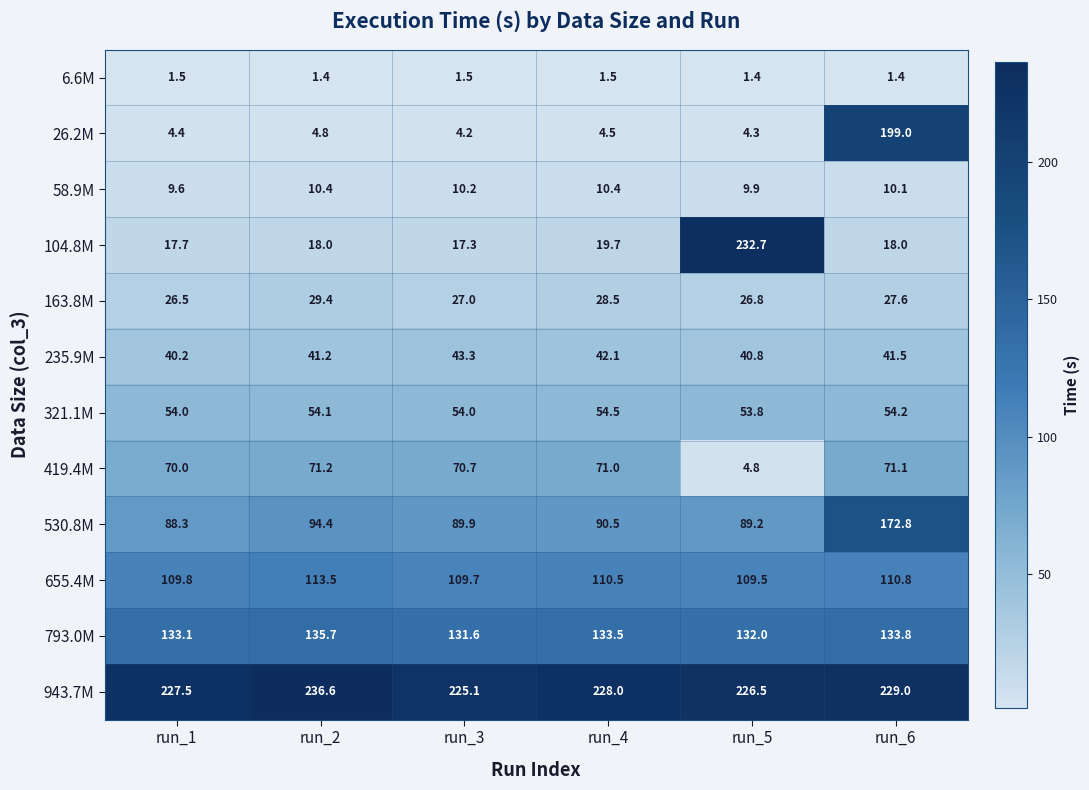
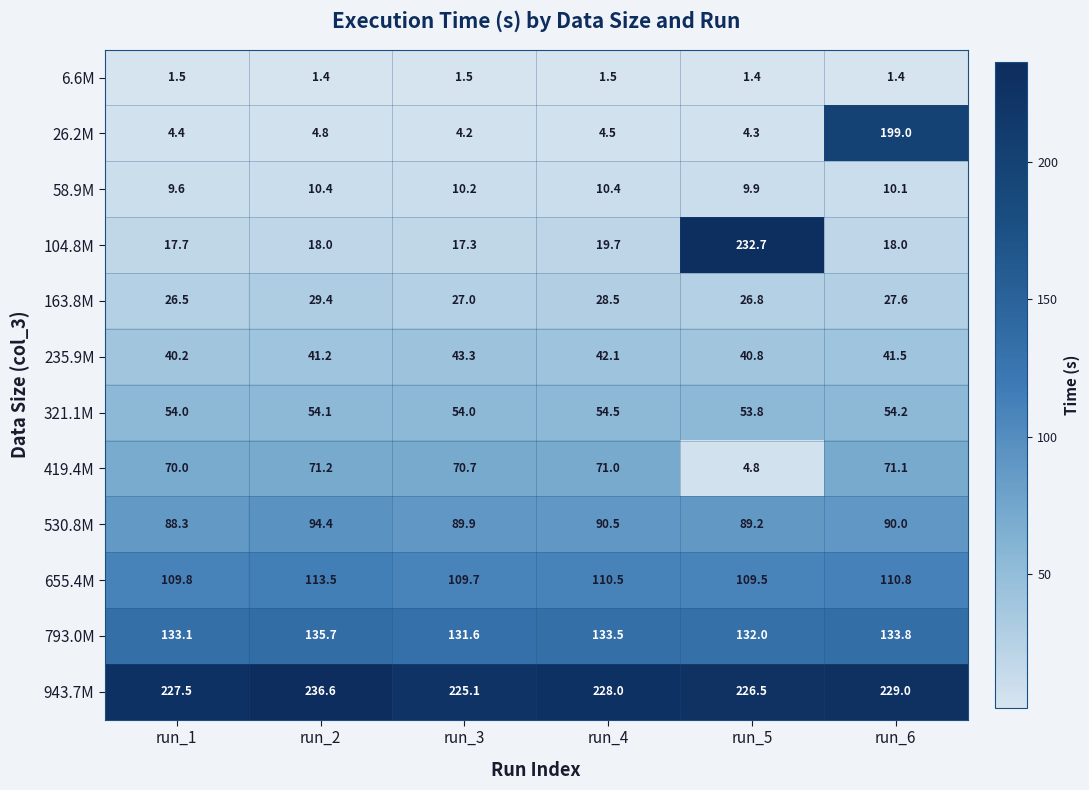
530.8M, run_6: 172.8 -> 90.0
